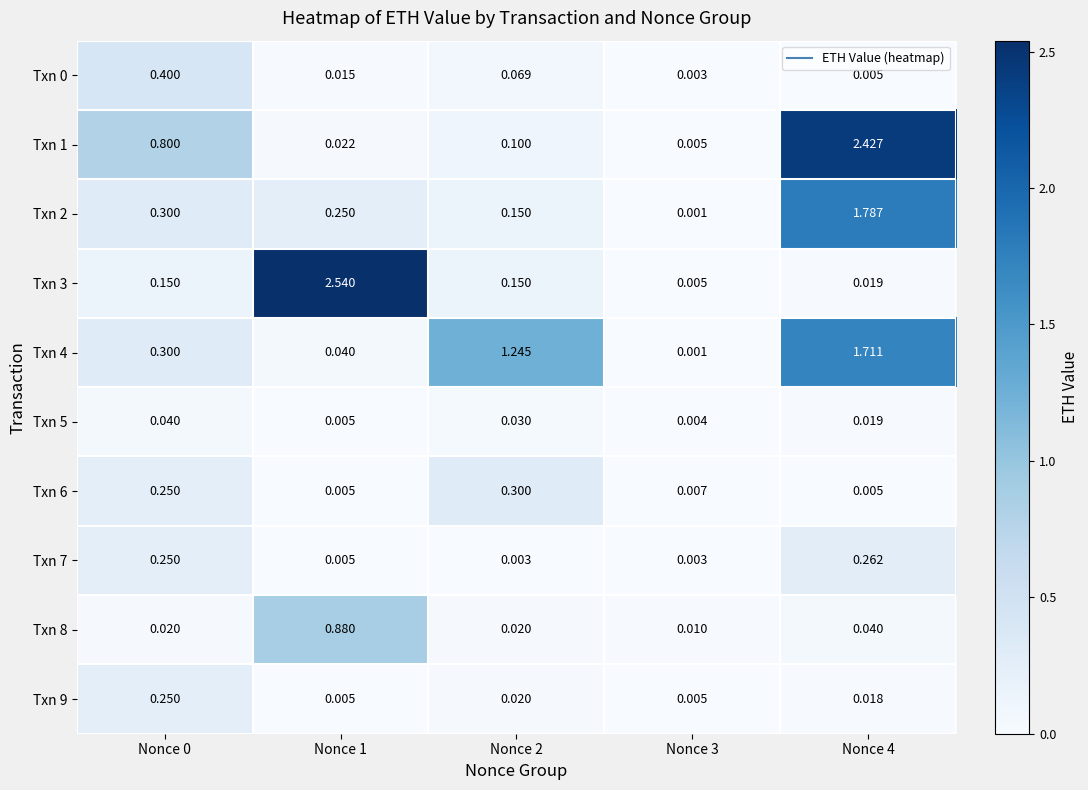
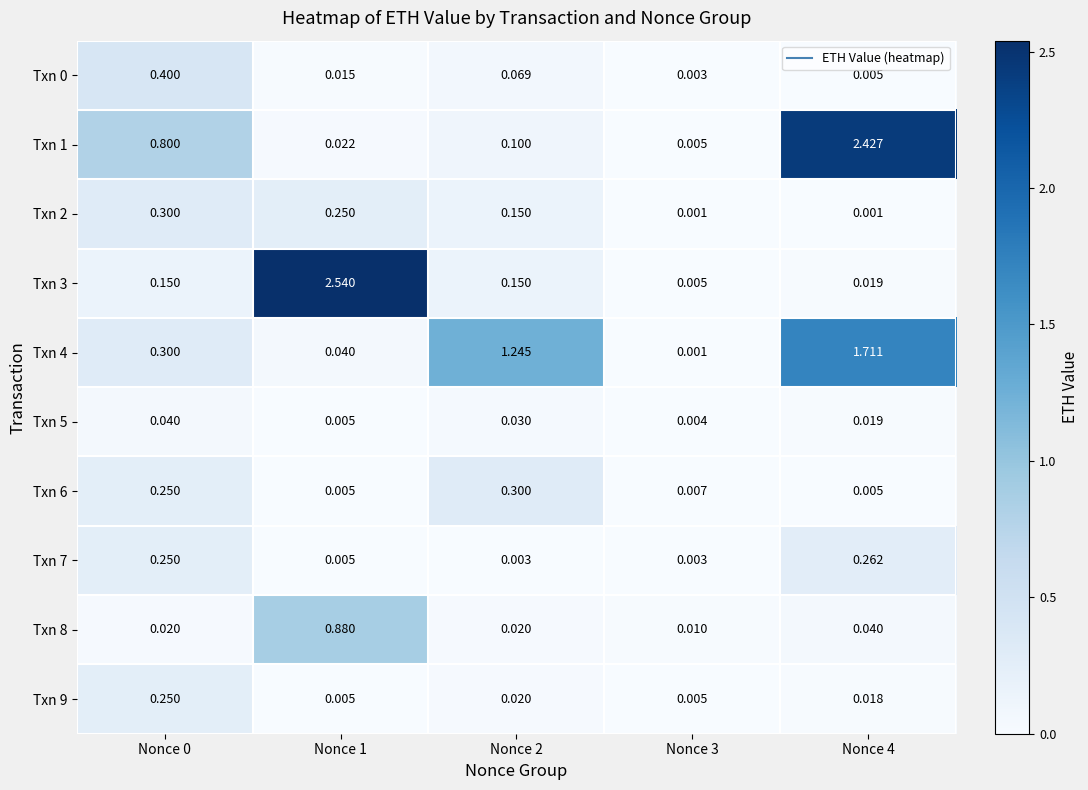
Txn 2, Nonce 4: 1.787 -> 0.001
